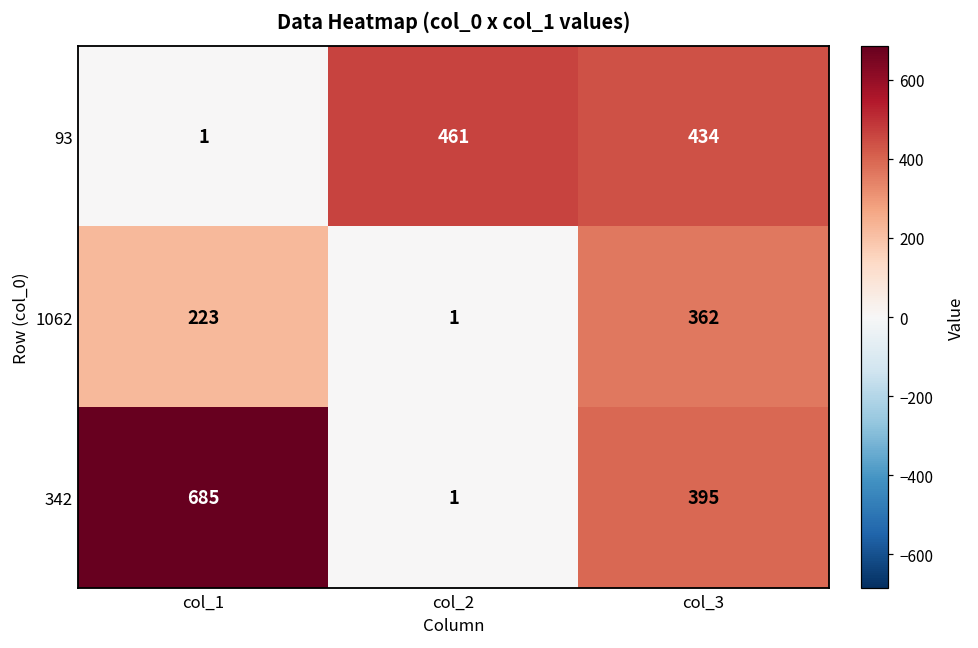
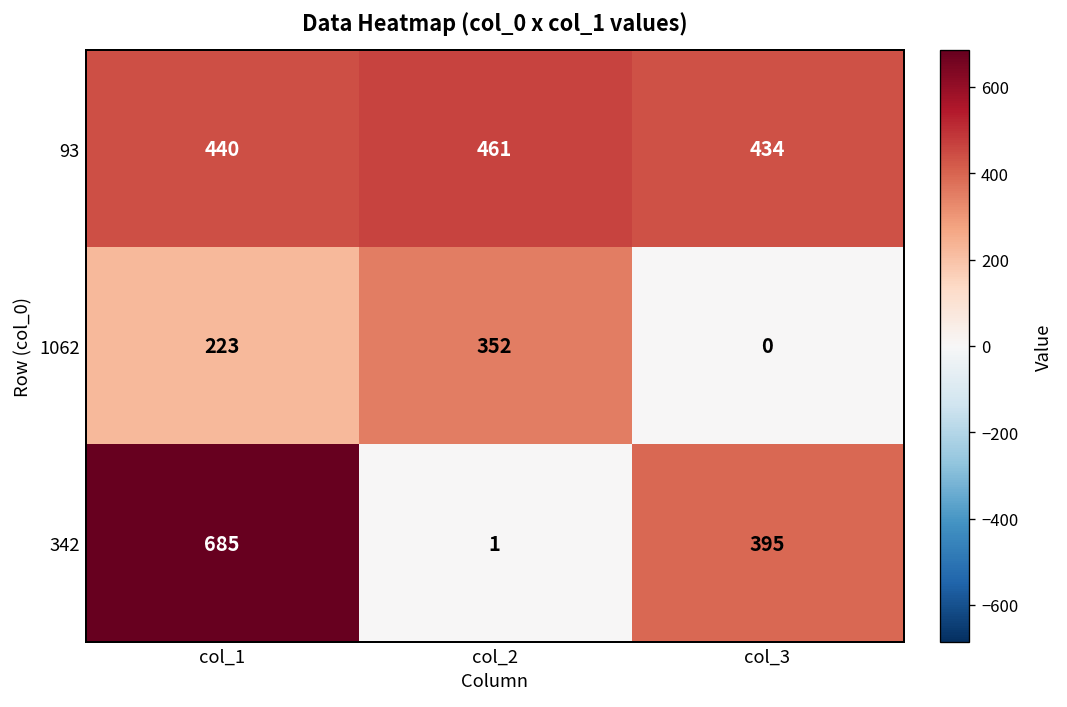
93, col_1: 1 -> 440
1062, col_2: 1 -> 352
1062, col_3: 362 -> 0
